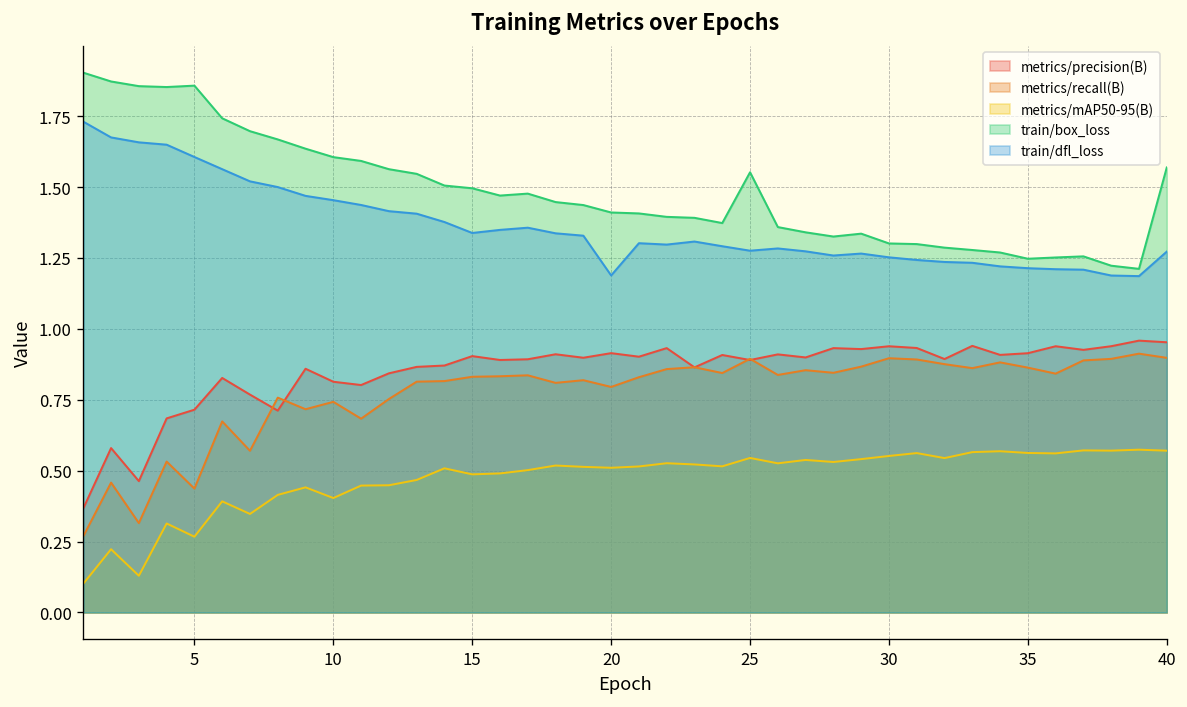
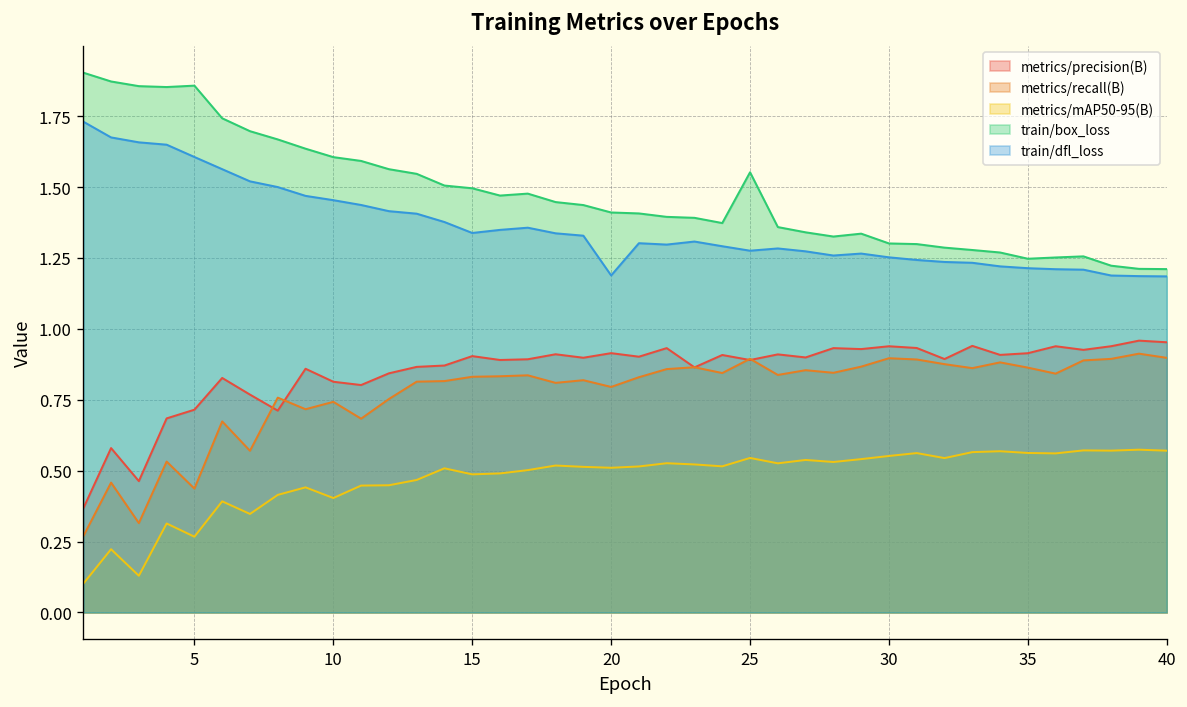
train/box_loss, 40: 1.57 -> 1.21
train/dfl_loss, 40: 1.27 -> 1.19
